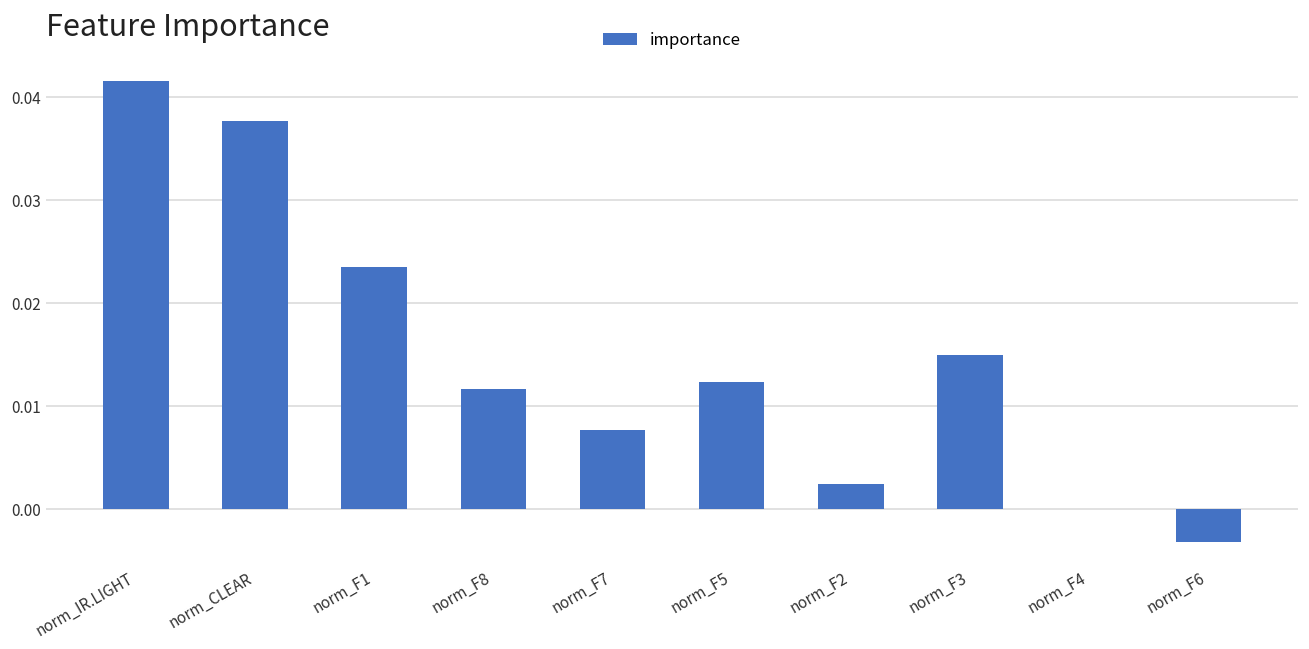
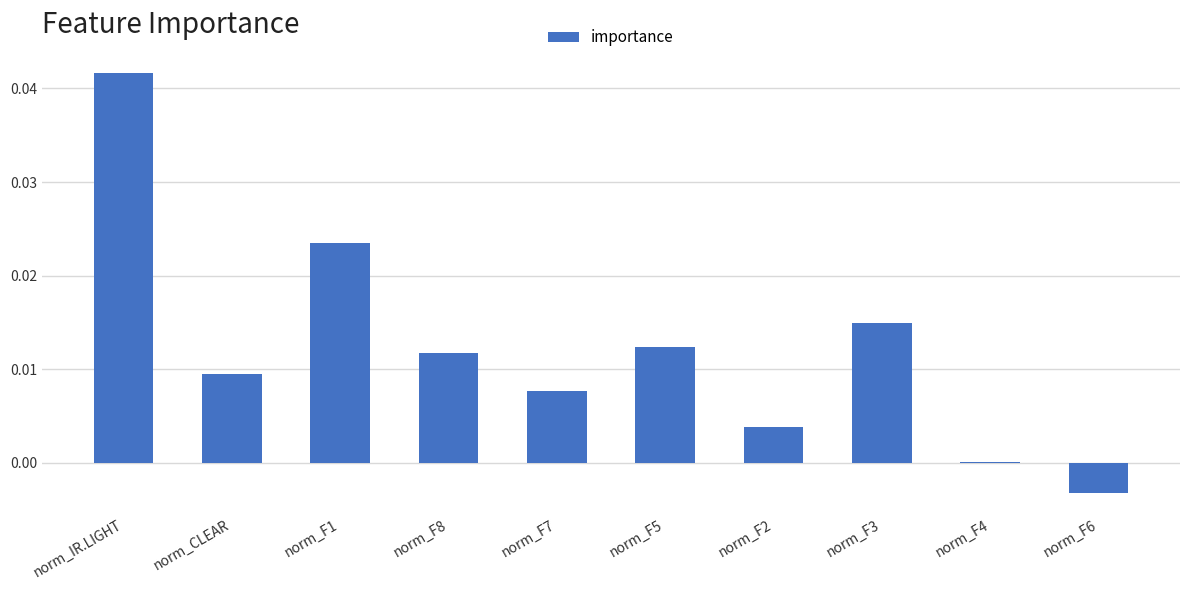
norm_CLEAR: 0.038 -> 0.010
norm_F2: 0.002 -> 0.004
